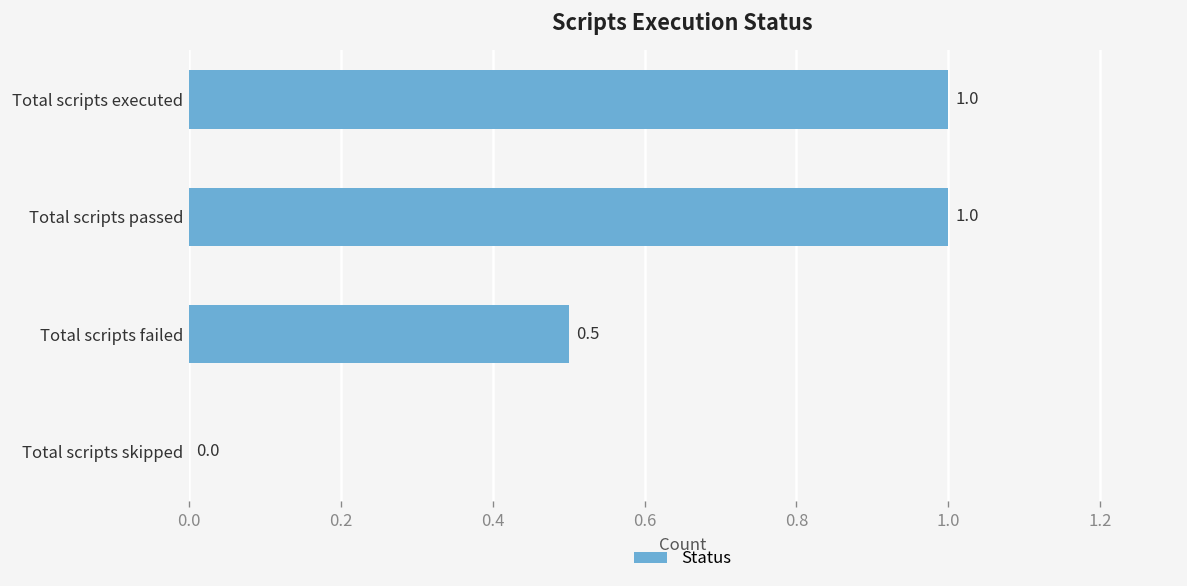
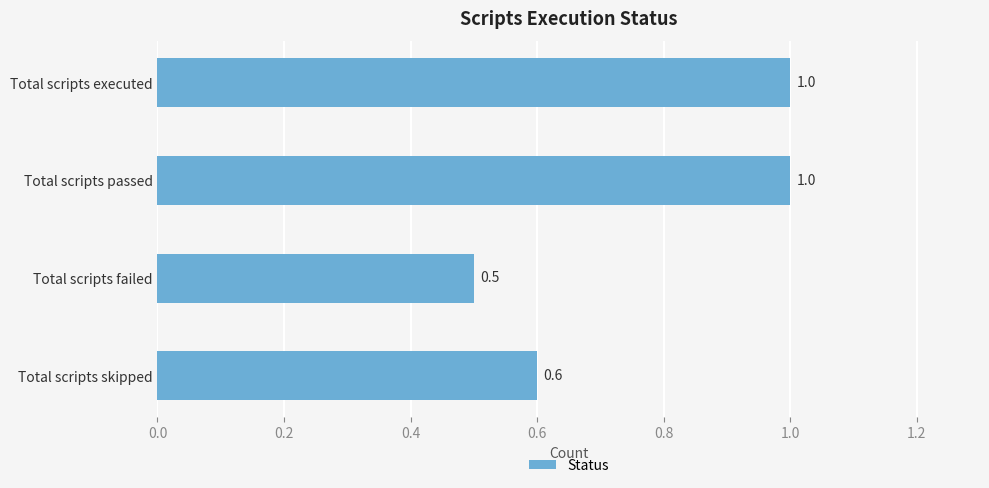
Total scripts skipped: 0.0 -> 0.6
